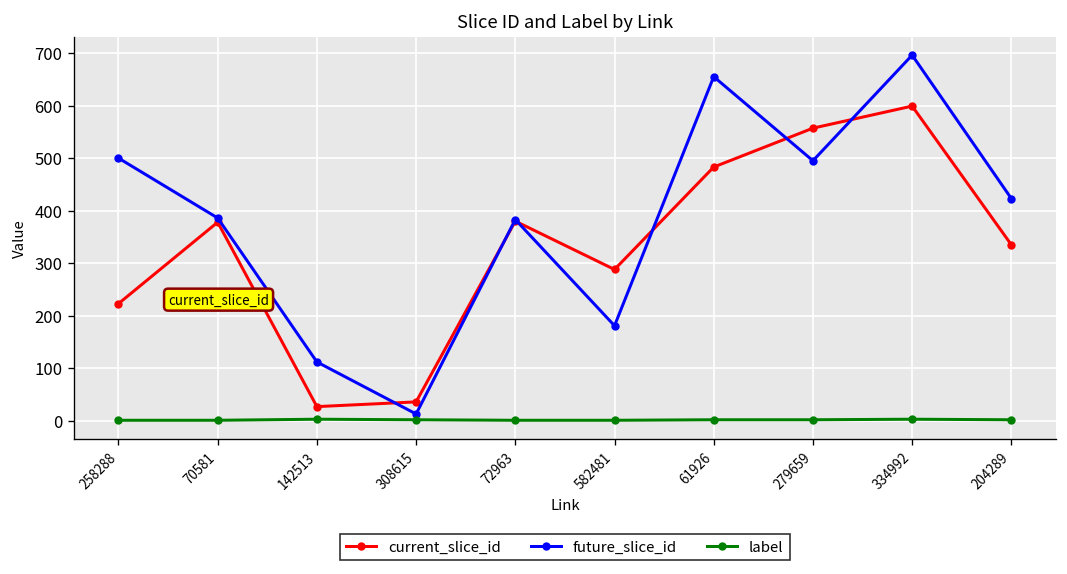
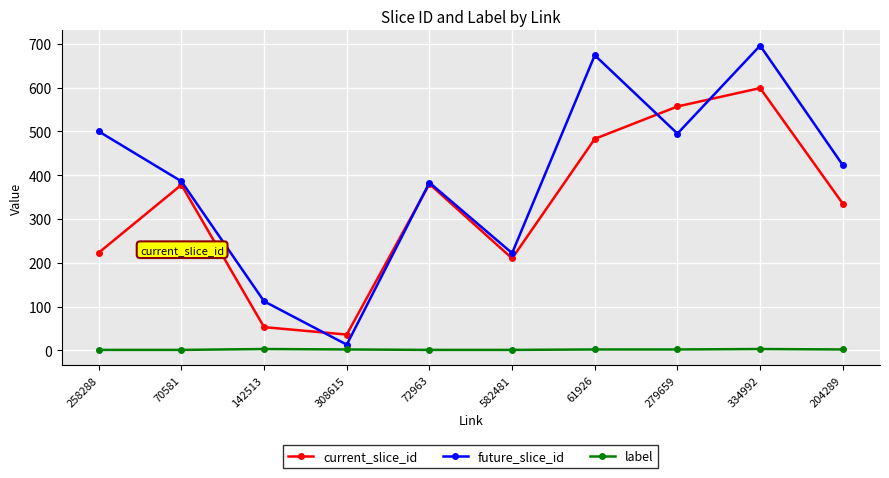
current_slice_id, 142513: 30 -> 50
current_slice_id, 582481: 290 -> 210
future_slice_id, 582481: 180 -> 220
future_slice_id, 61926: 660 -> 670
